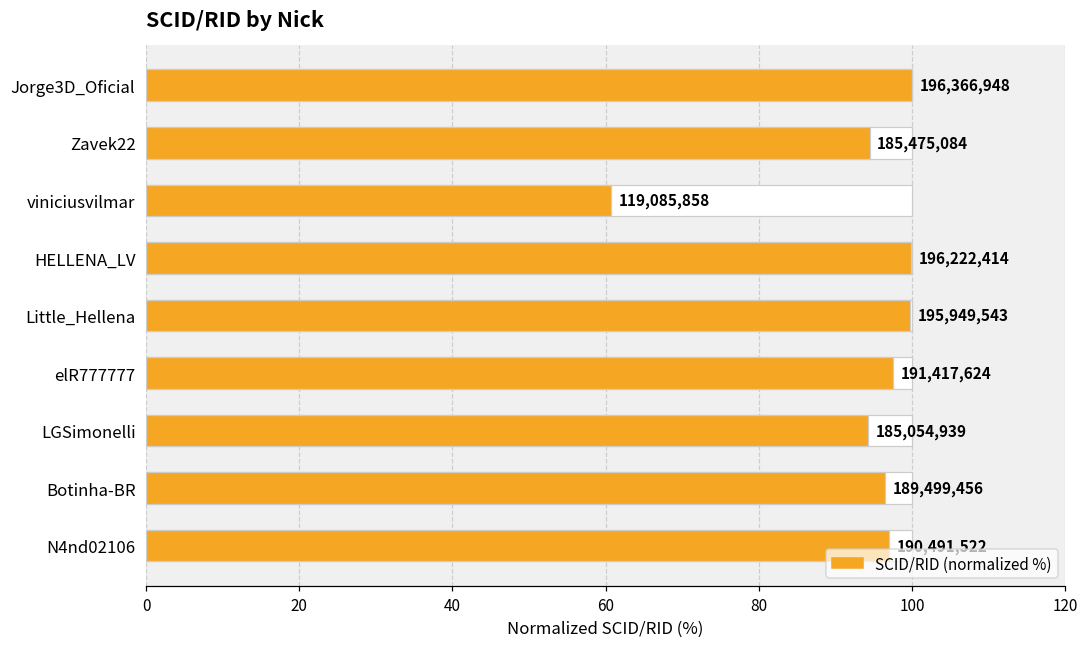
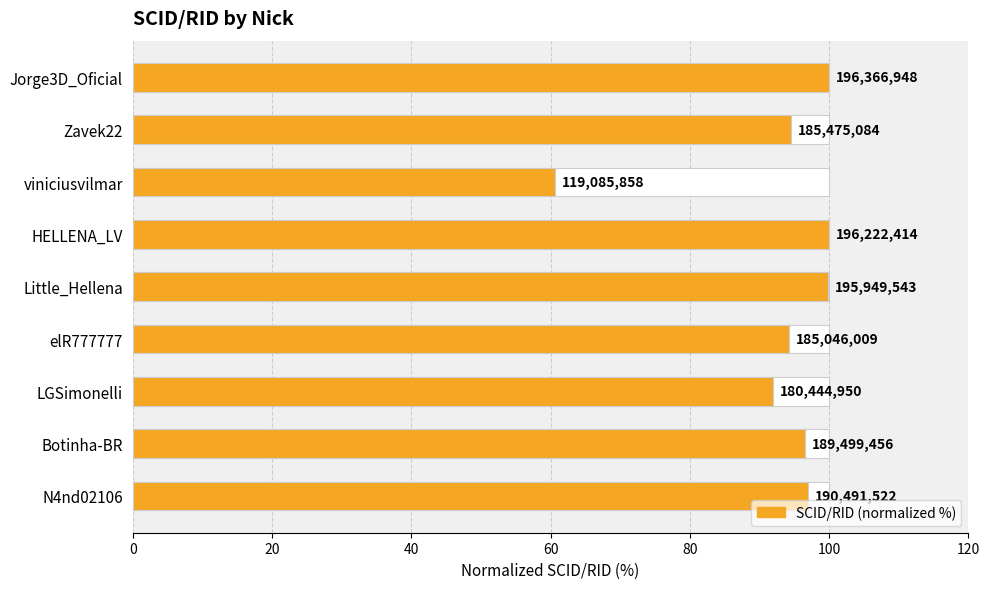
SCID/RID (normalized %), elR777777: 191,417,624 -> 185,046,009
SCID/RID (normalized %), LGSimonelli: 185,054,939 -> 180,444,950
